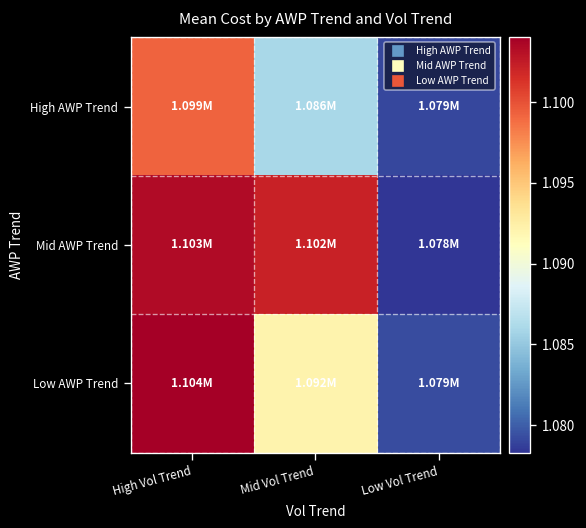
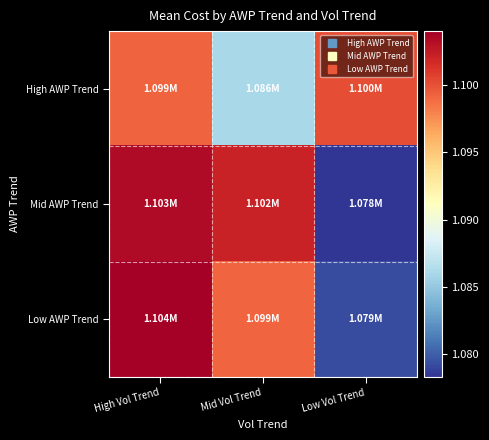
High AWP Trend, Low Vol Trend: 1.079M -> 1.100M
Low AWP Trend, Mid Vol Trend: 1.092M -> 1.099M
